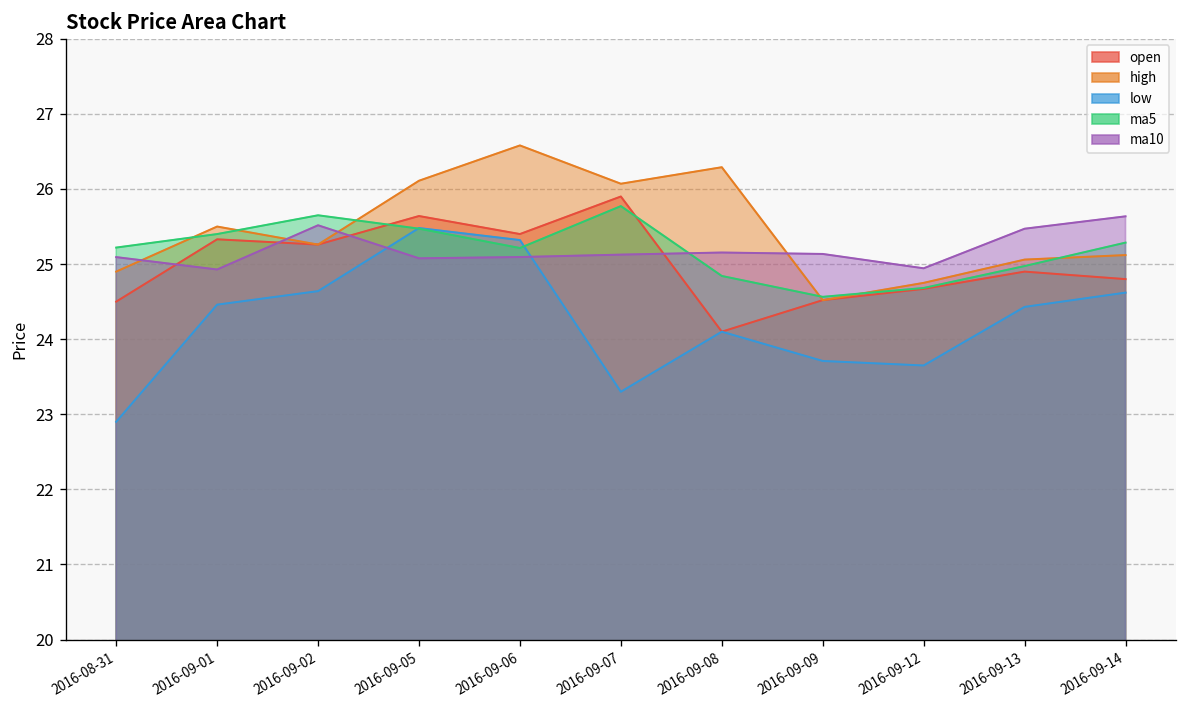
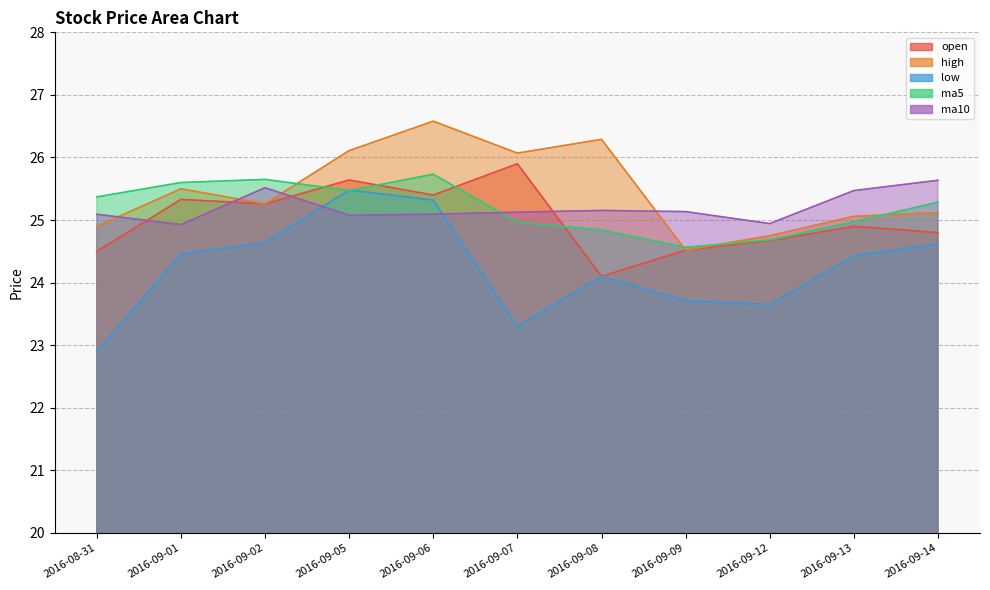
ma5, 2016-08-31: 25.2 -> 25.4
ma5, 2016-09-01: 25.4 -> 25.6
ma5, 2016-09-06: 25.2 -> 25.7
ma5, 2016-09-07: 25.8 -> 25.0
